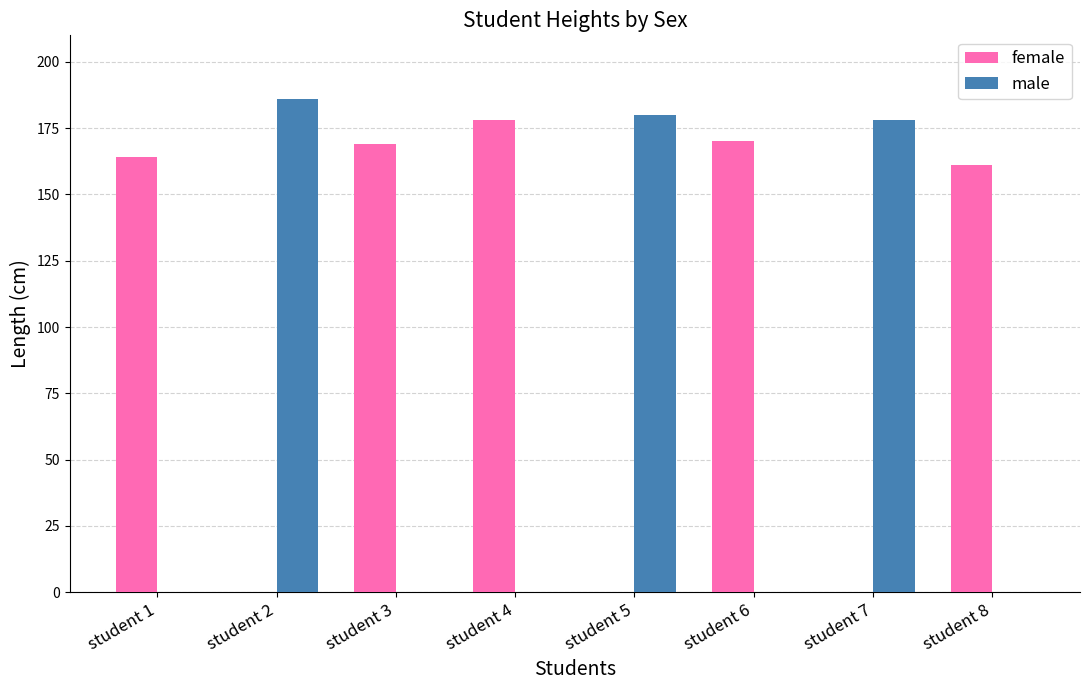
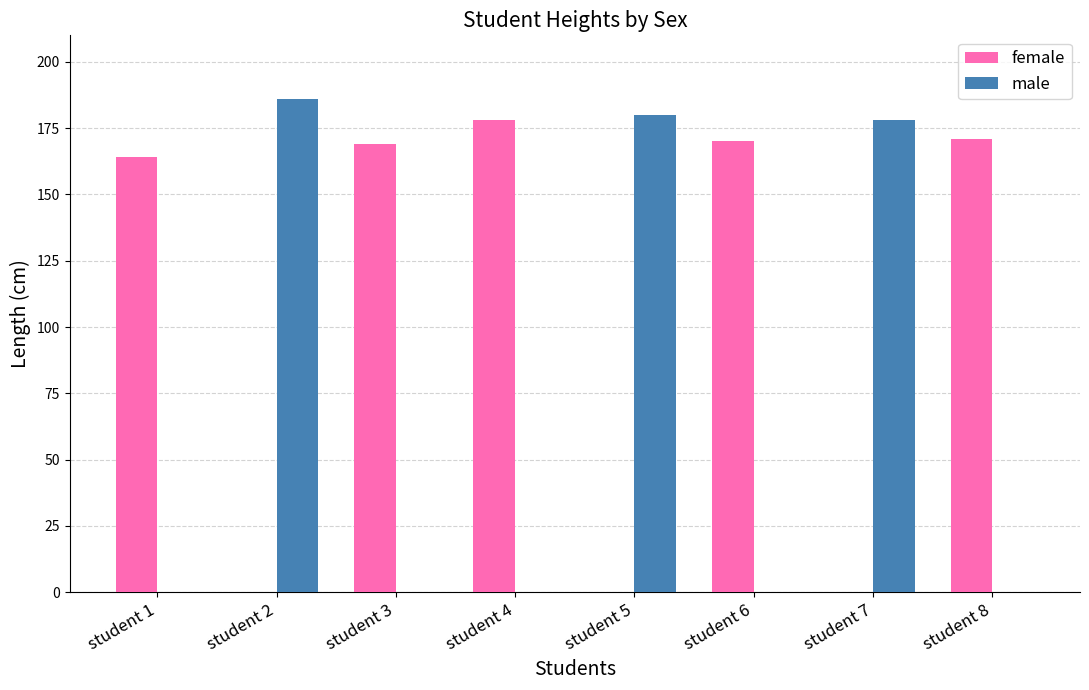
female, student 8: 161 -> 171
